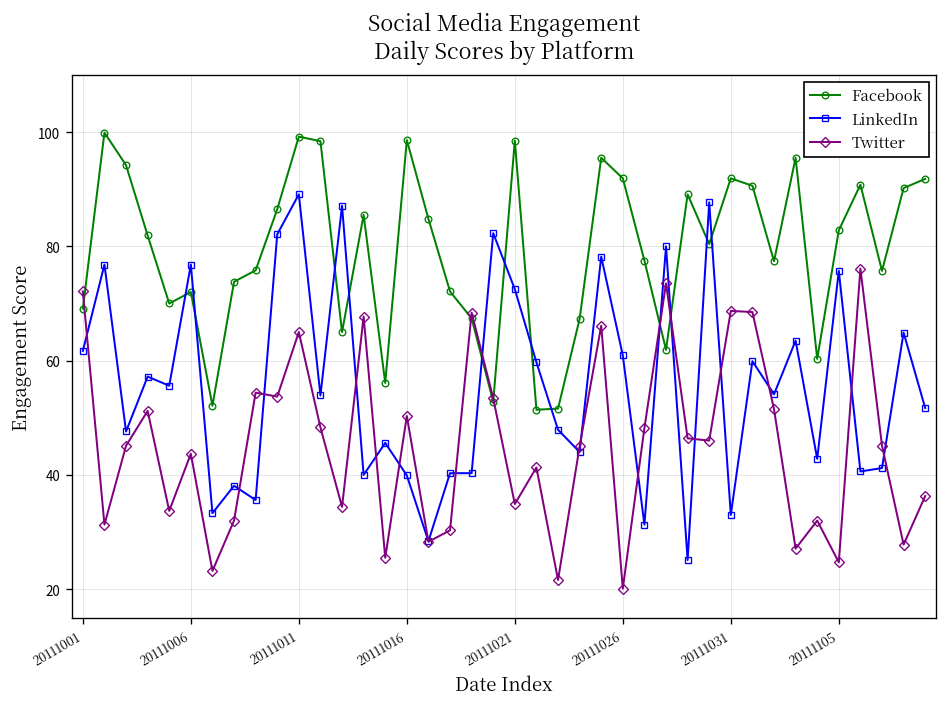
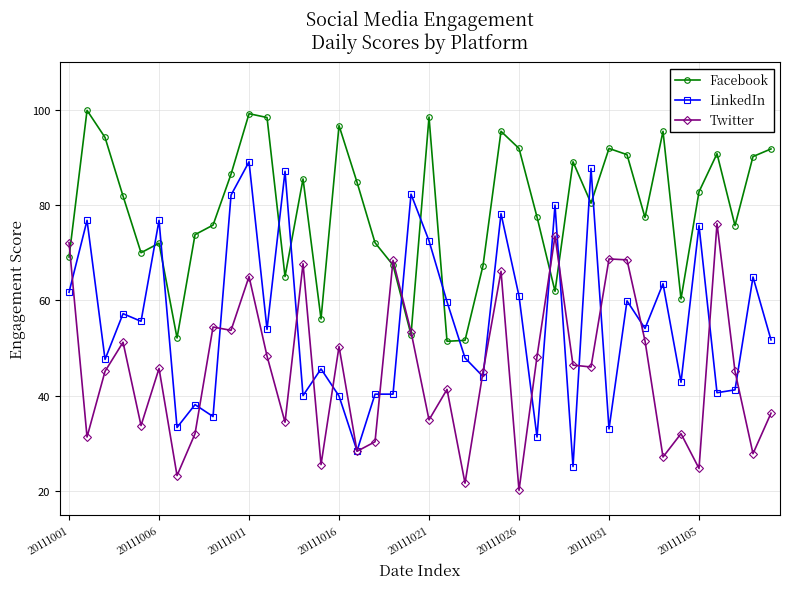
Twitter, 20111006: 44 -> 46
Facebook, 20111016: 99 -> 97
